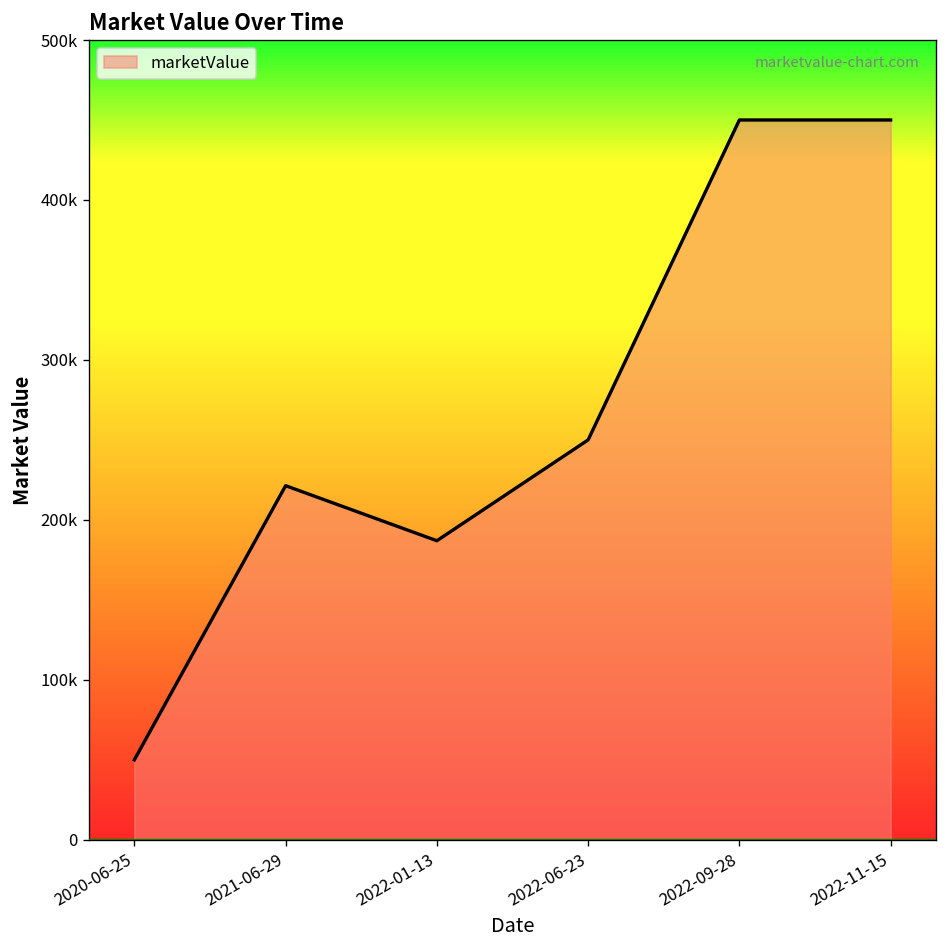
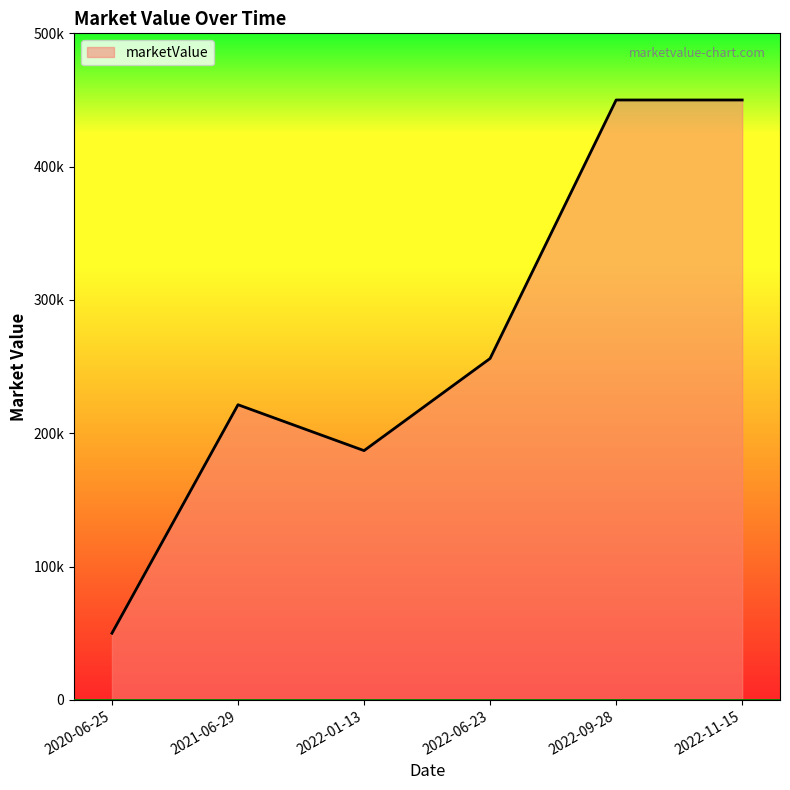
2022-06-23: 250000 -> 256000
